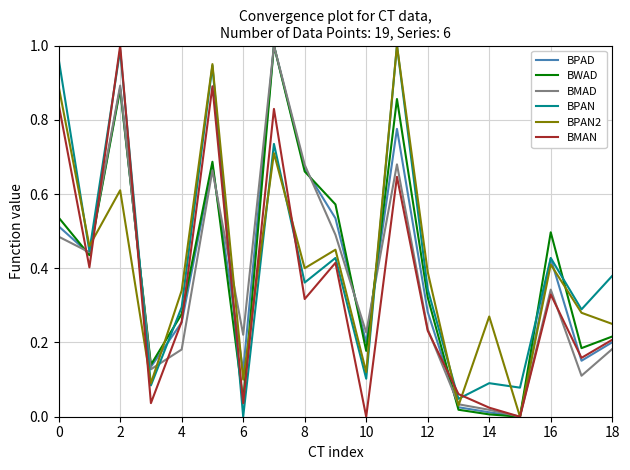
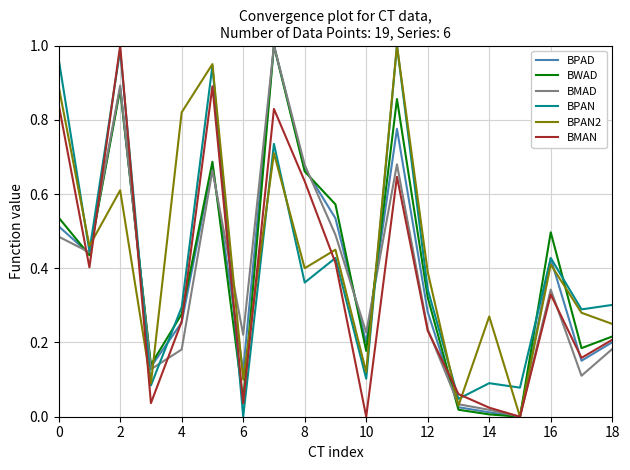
BPAN2, 4: 0.34 -> 0.82
BMAN, 8: 0.32 -> 0.63
BPAN, 18: 0.38 -> 0.30
